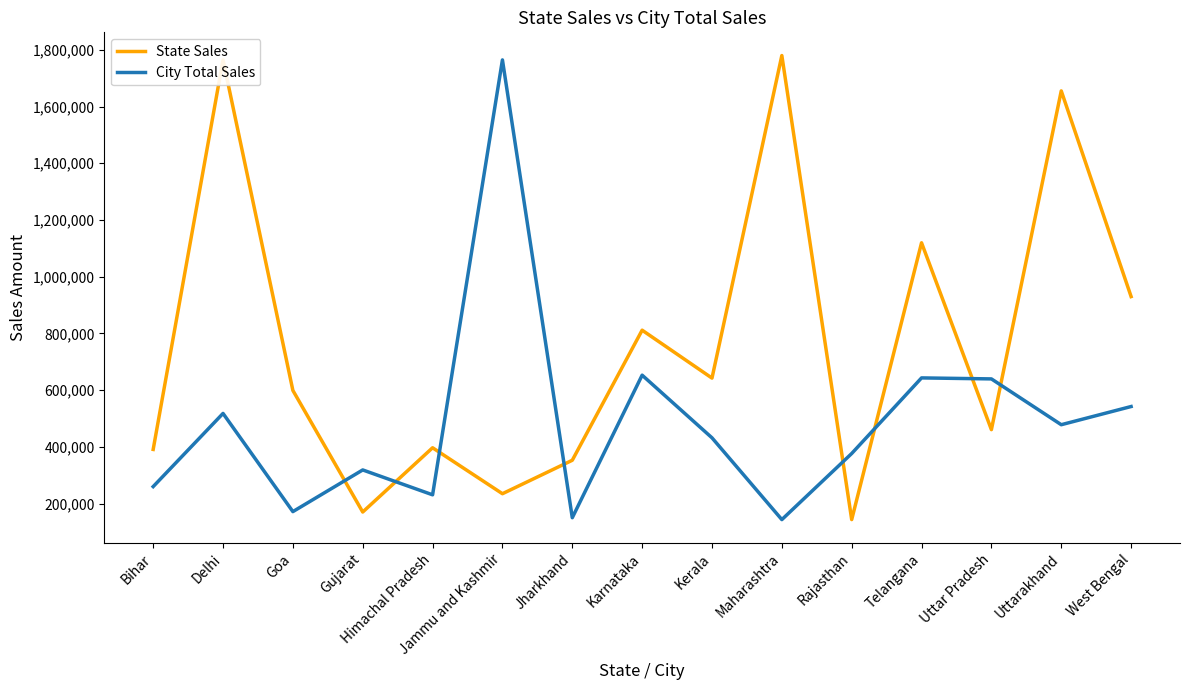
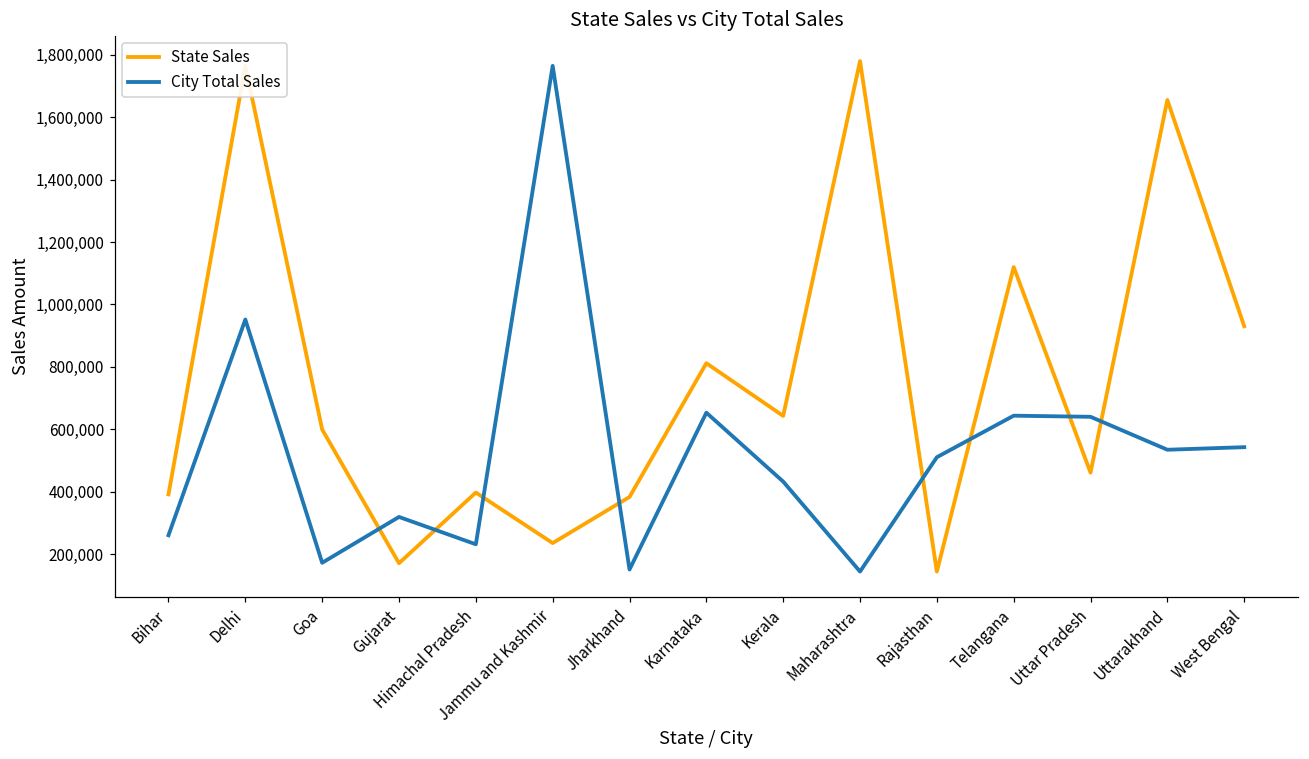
City Total Sales, Delhi: 520,000 -> 950,000
State Sales, Jharkhand: 350,000 -> 380,000
City Total Sales, Rajasthan: 380,000 -> 510,000
City Total Sales, Uttarakhand: 480,000 -> 530,000
